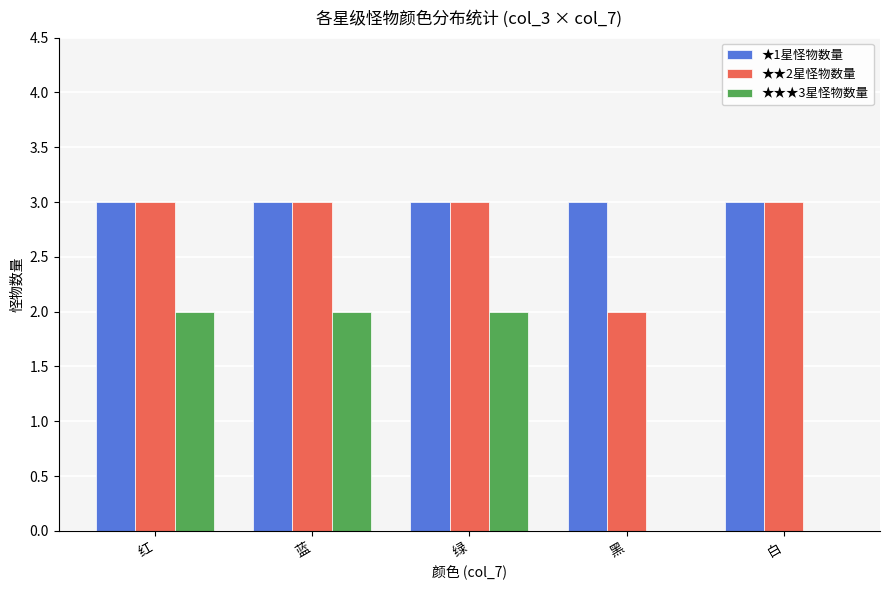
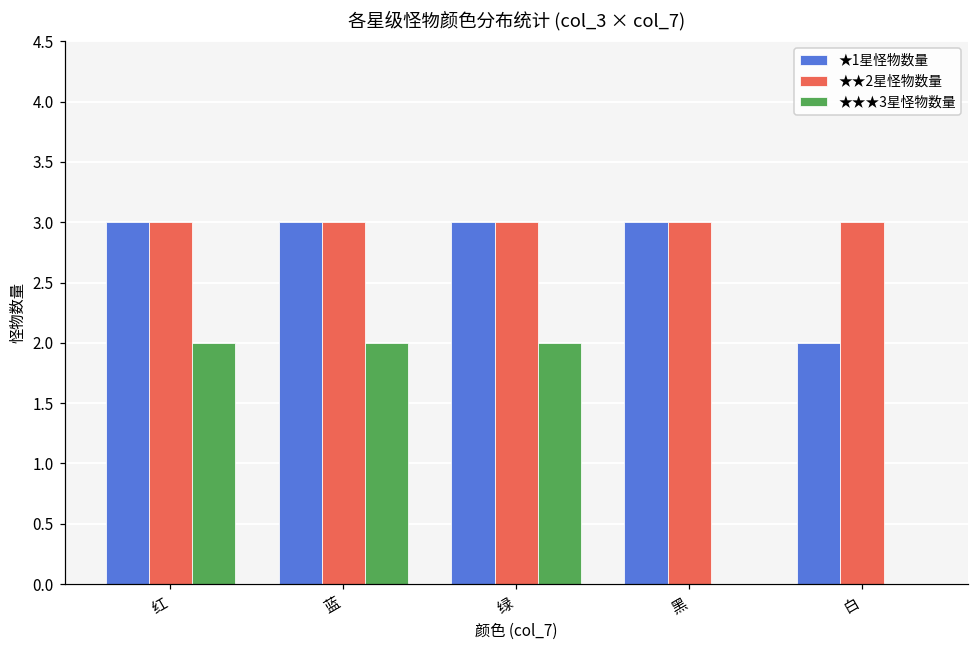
★★2星怪物数量, 黑: 2 -> 3
★1星怪物数量, 白: 3 -> 2
